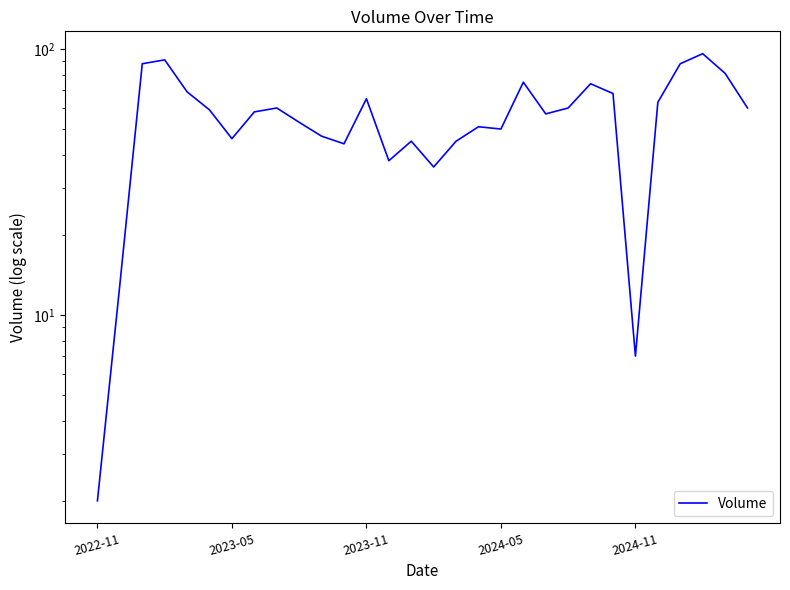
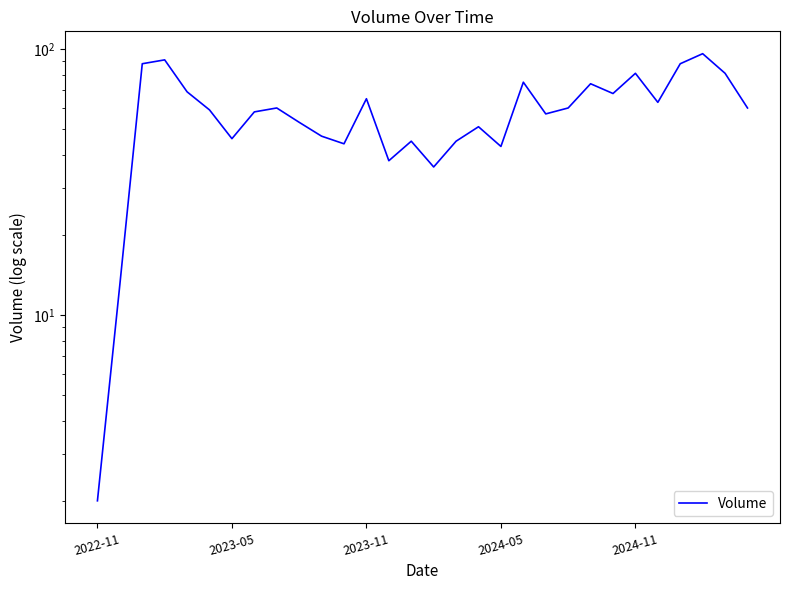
2024-05: 50 -> 43
2024-11: 7 -> 81
